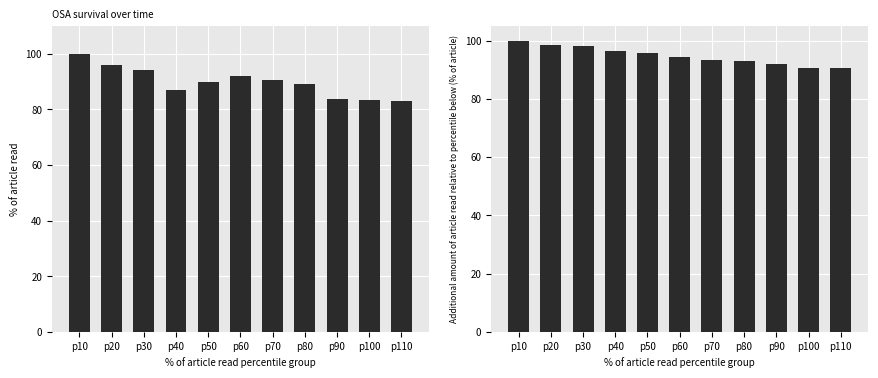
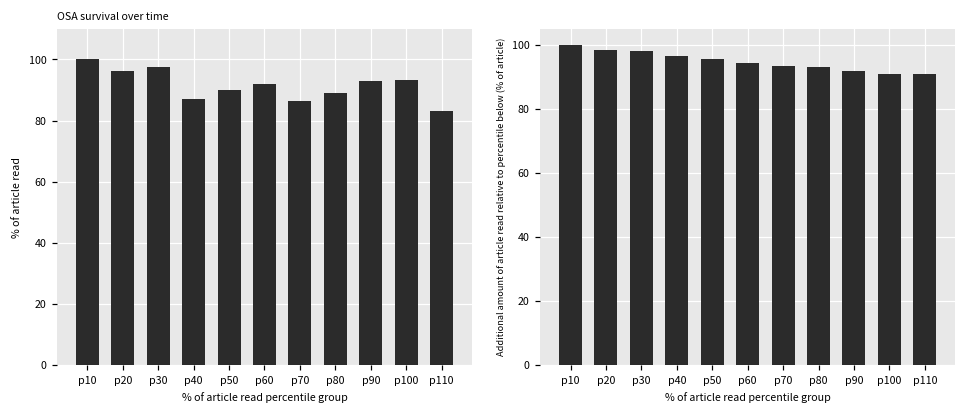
OSA survival over time, p30: 94 -> 97
OSA survival over time, p70: 90 -> 86
OSA survival over time, p90: 84 -> 93
OSA survival over time, p100: 83 -> 93
